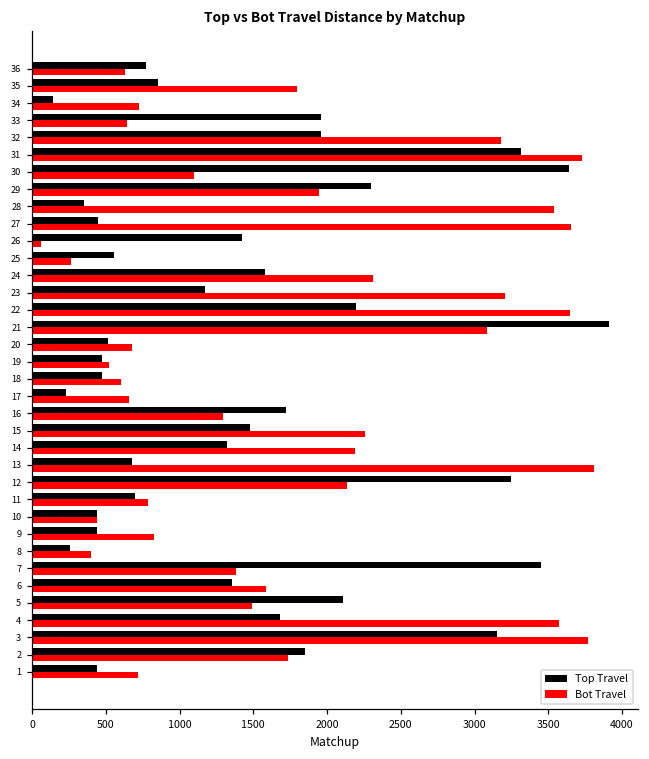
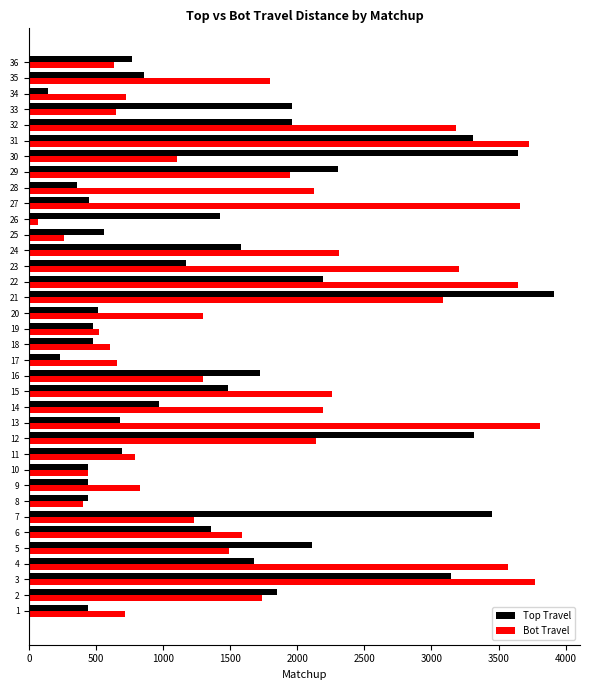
Bot Travel, 28: 3540 -> 2120
Bot Travel, 20: 680 -> 1300
Top Travel, 14: 1320 -> 970
Top Travel, 12: 3250 -> 3320
Top Travel, 8: 260 -> 440
Bot Travel, 7: 1380 -> 1230
